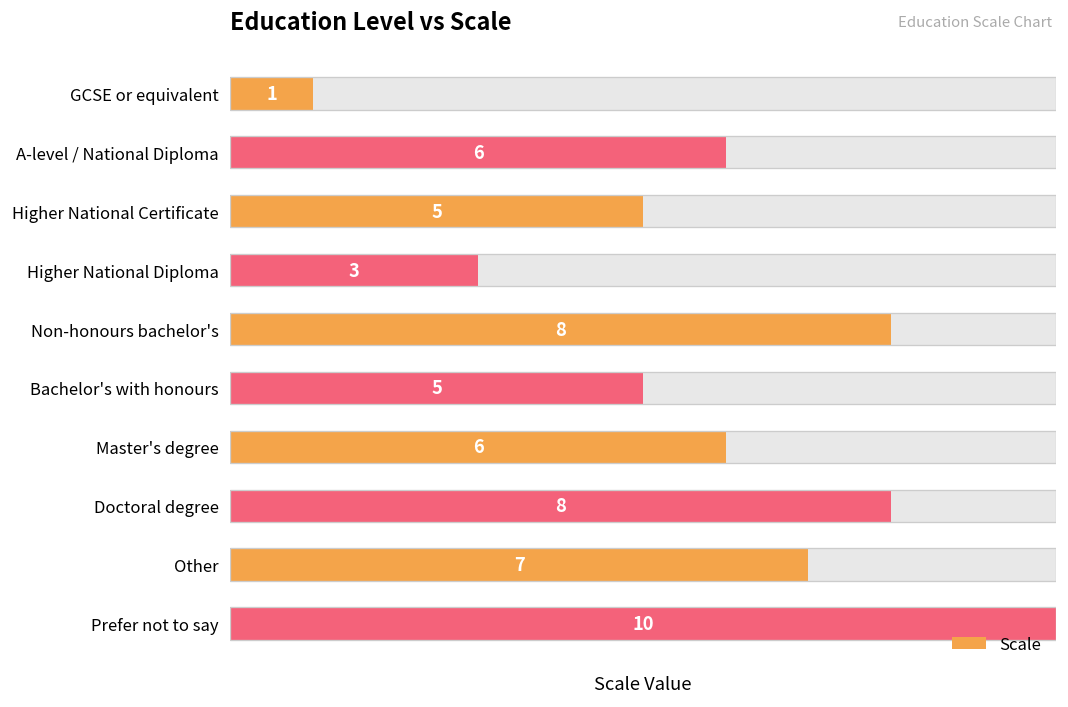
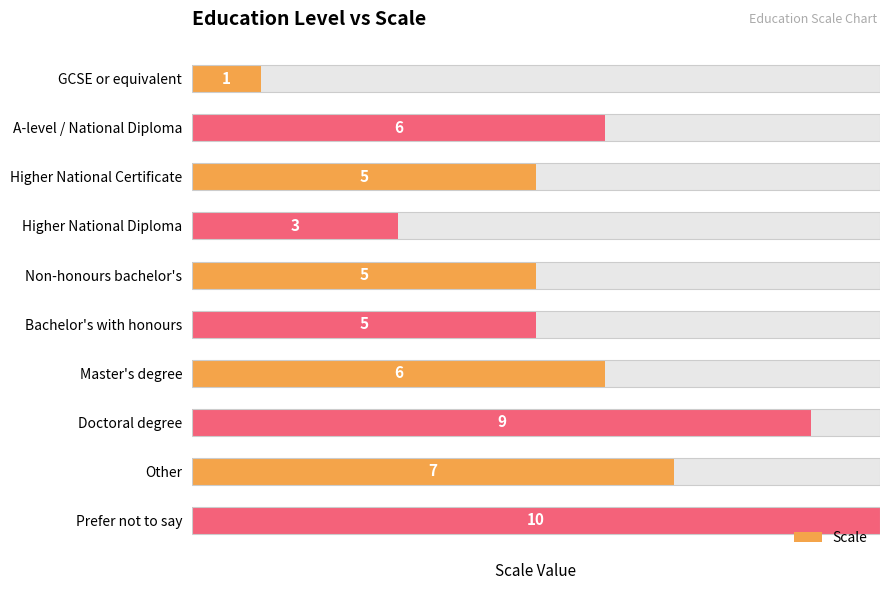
Scale, Non-honours bachelor's: 8 -> 5
Scale, Doctoral degree: 8 -> 9
